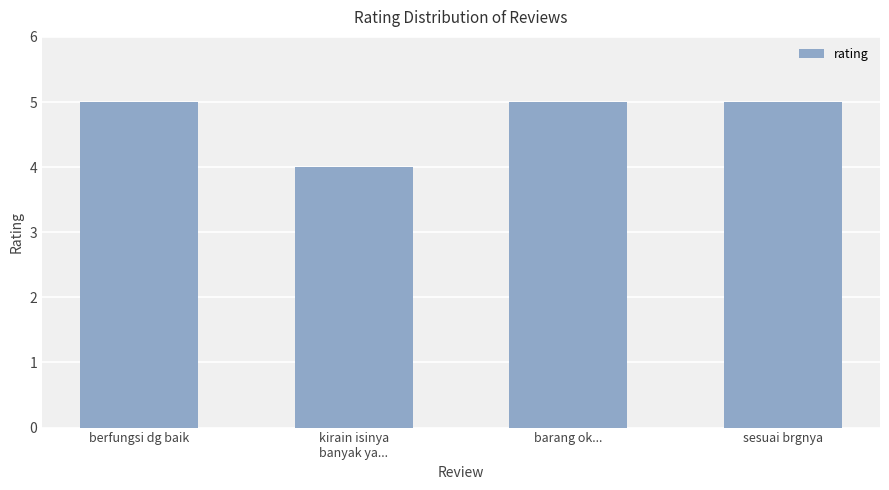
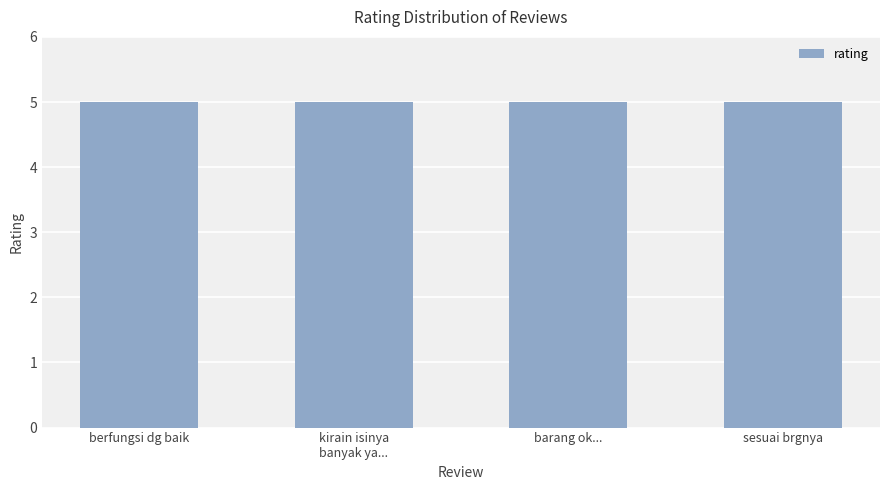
kirain isinya banyak ya...: 4 -> 5
